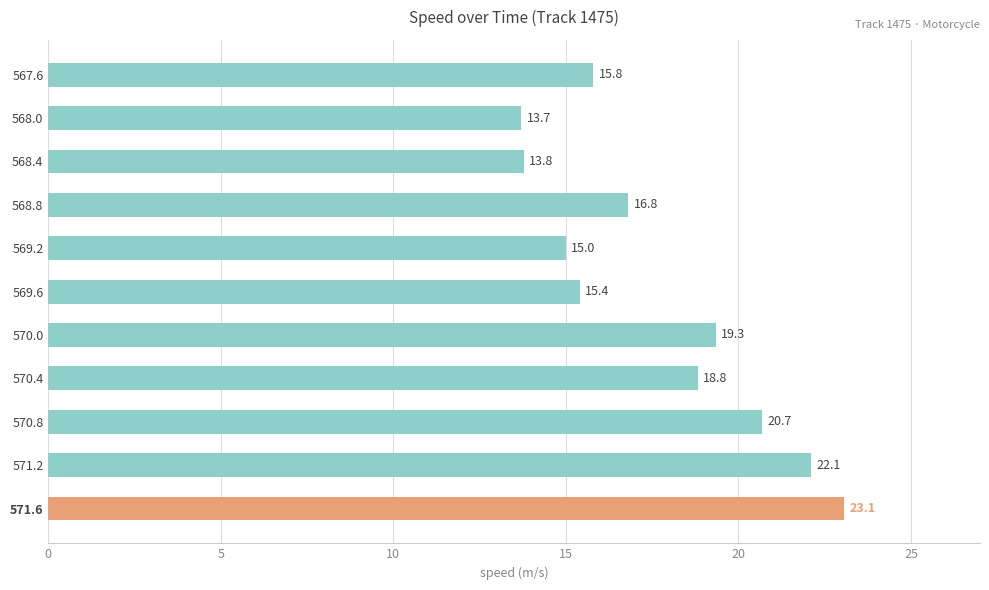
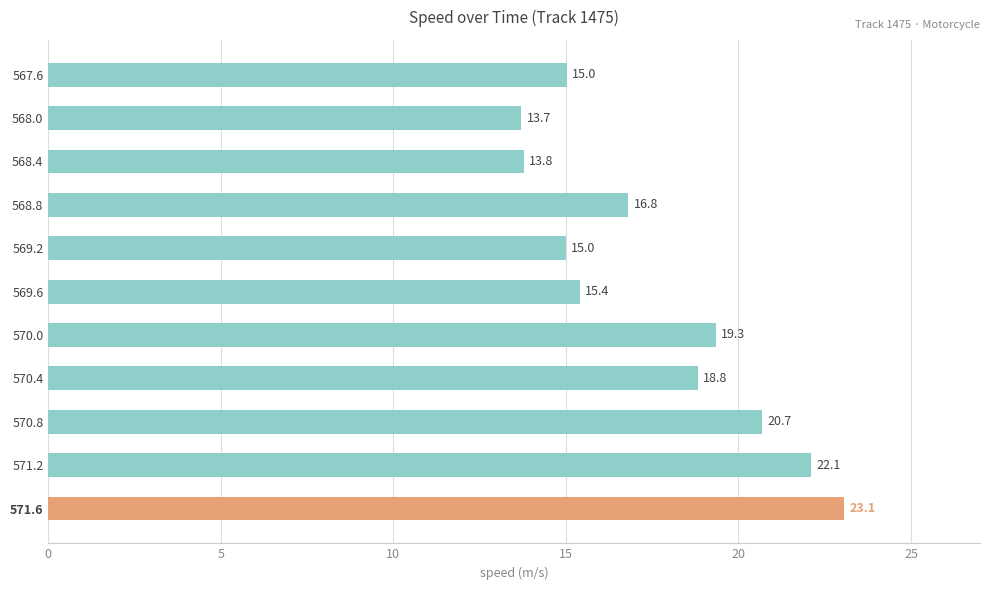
567.6: 15.8 -> 15.0
